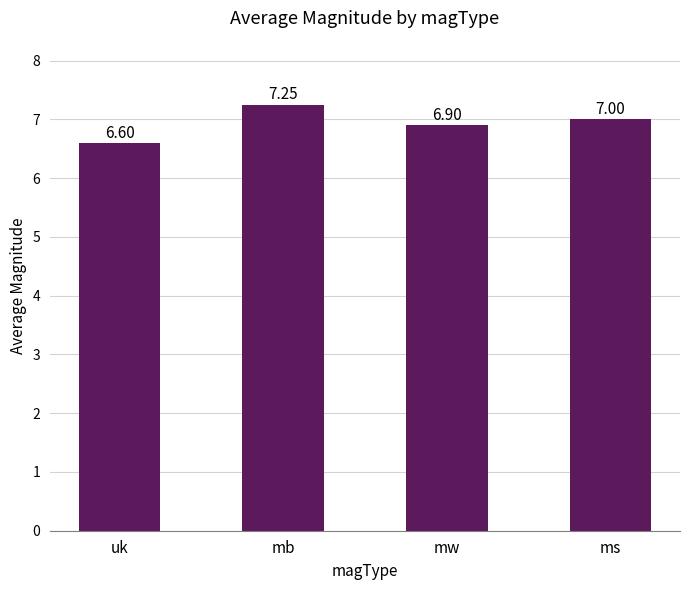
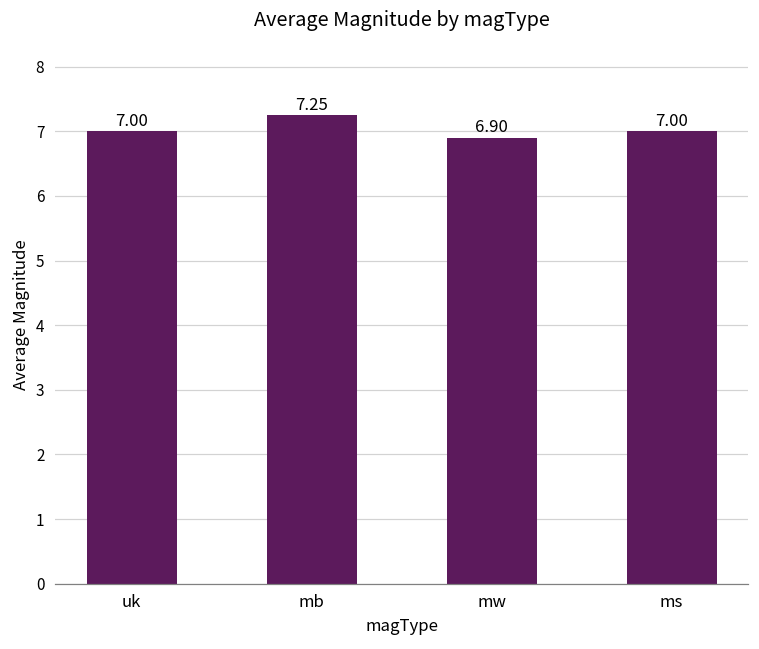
uk: 6.60 -> 7.00
